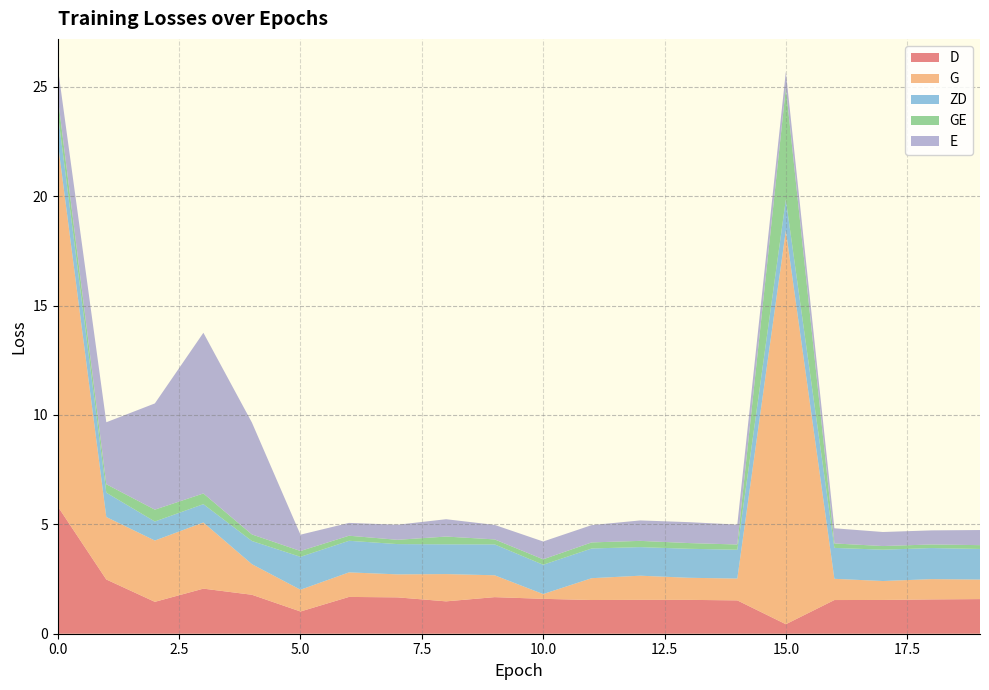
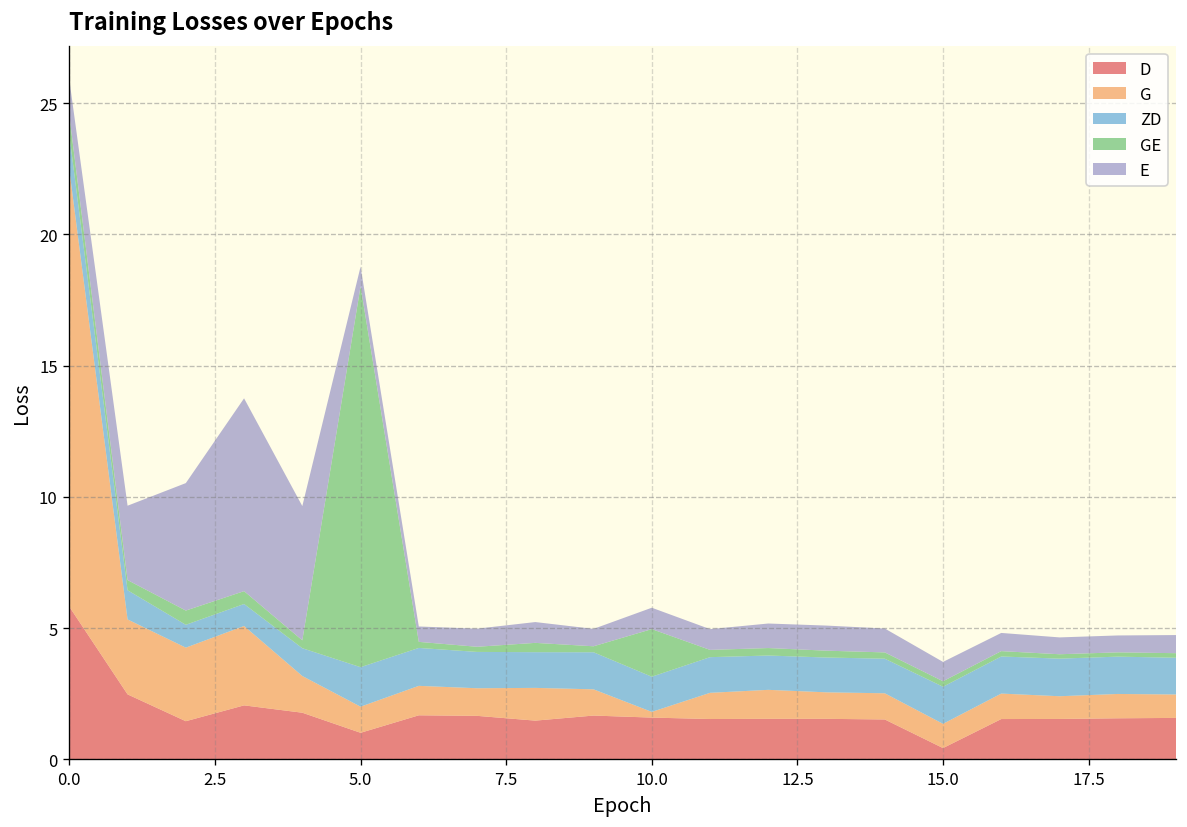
GE, 5.0: 0.3 -> 14.5
GE, 10.0: 0.2 -> 1.8
G, 15.0: 18.0 -> 0.9
GE, 15.0: 5.1 -> 0.2
